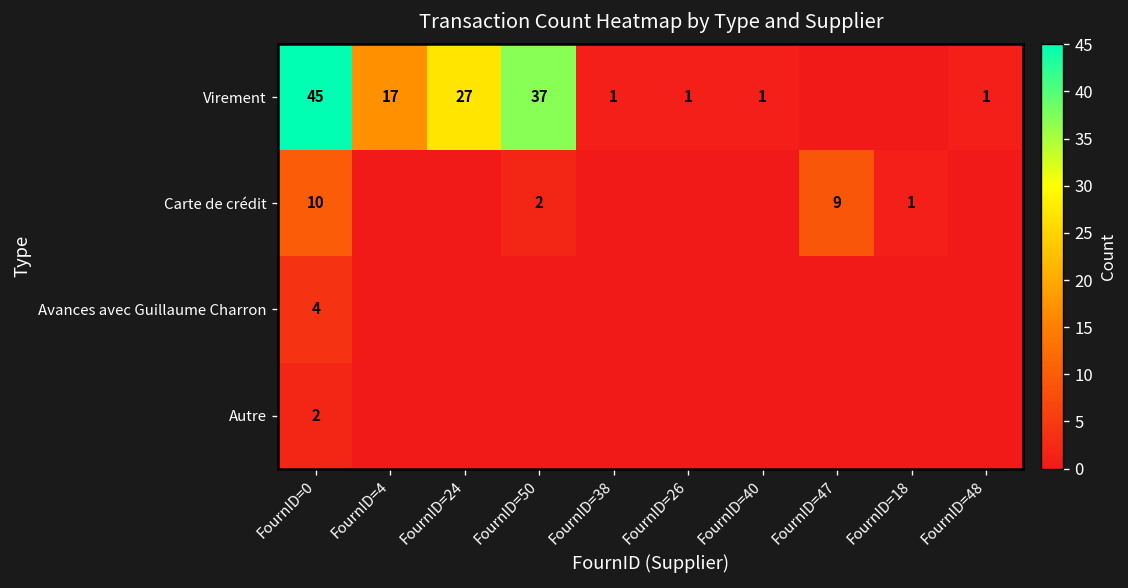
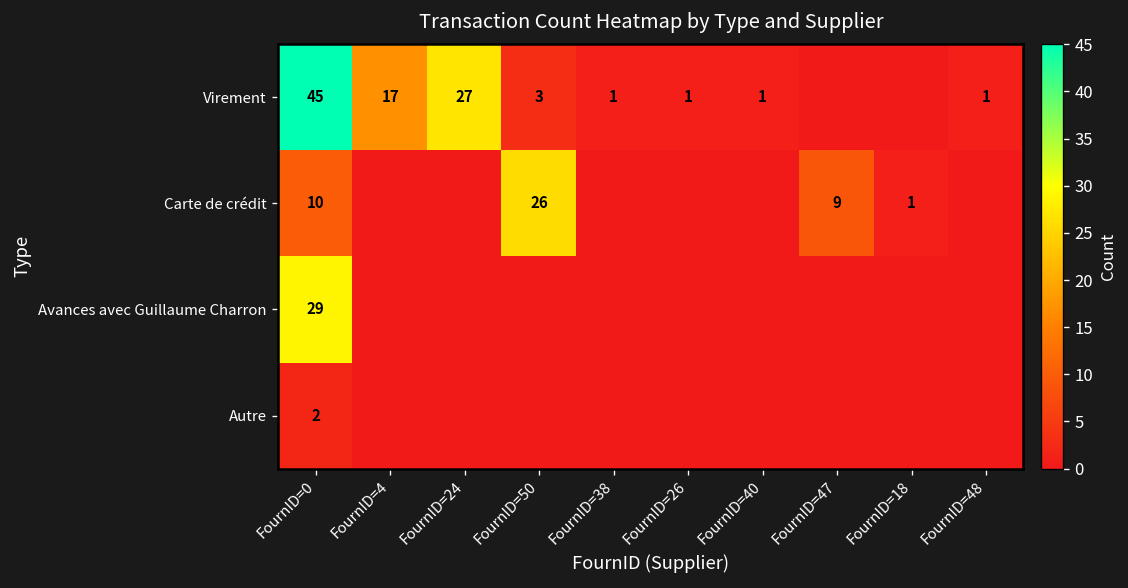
Virement, FournID=50: 37 -> 3
Carte de crédit, FournID=50: 2 -> 26
Avances avec Guillaume Charron, FournID=0: 4 -> 29
